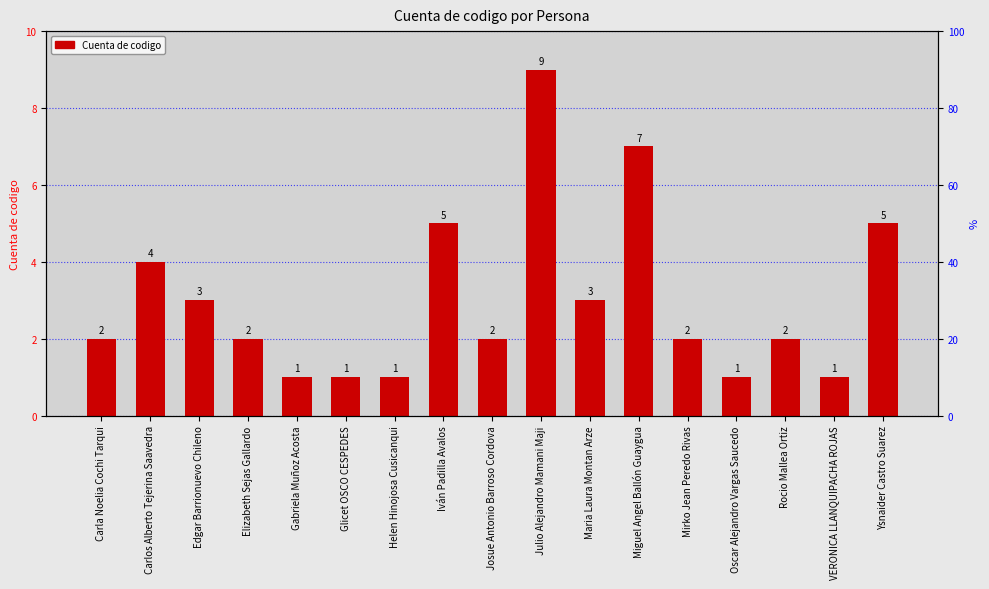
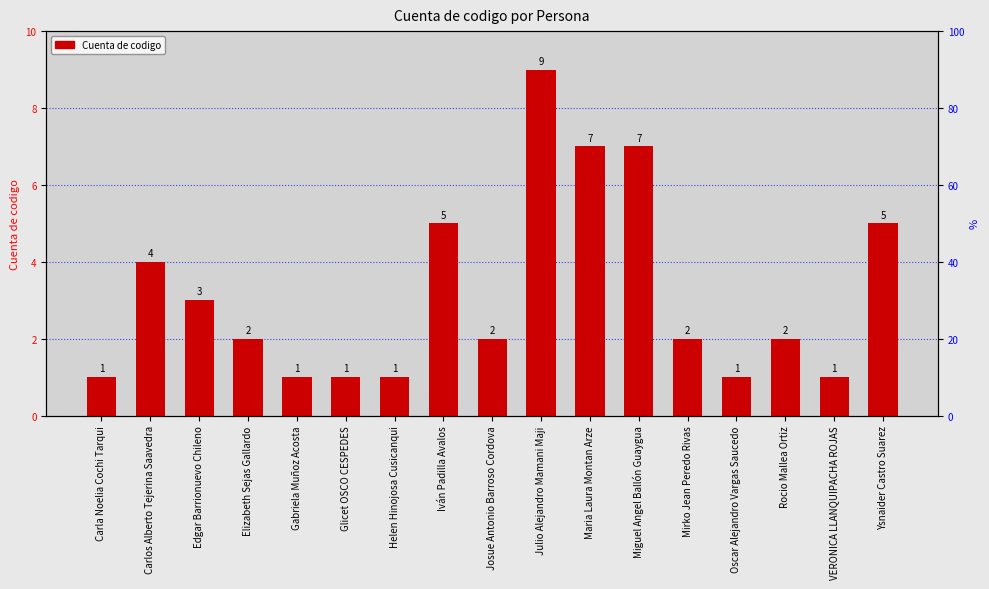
Carla Noelia Cochi Tarqui: 2 -> 1
Maria Laura Montan Arze: 3 -> 7
